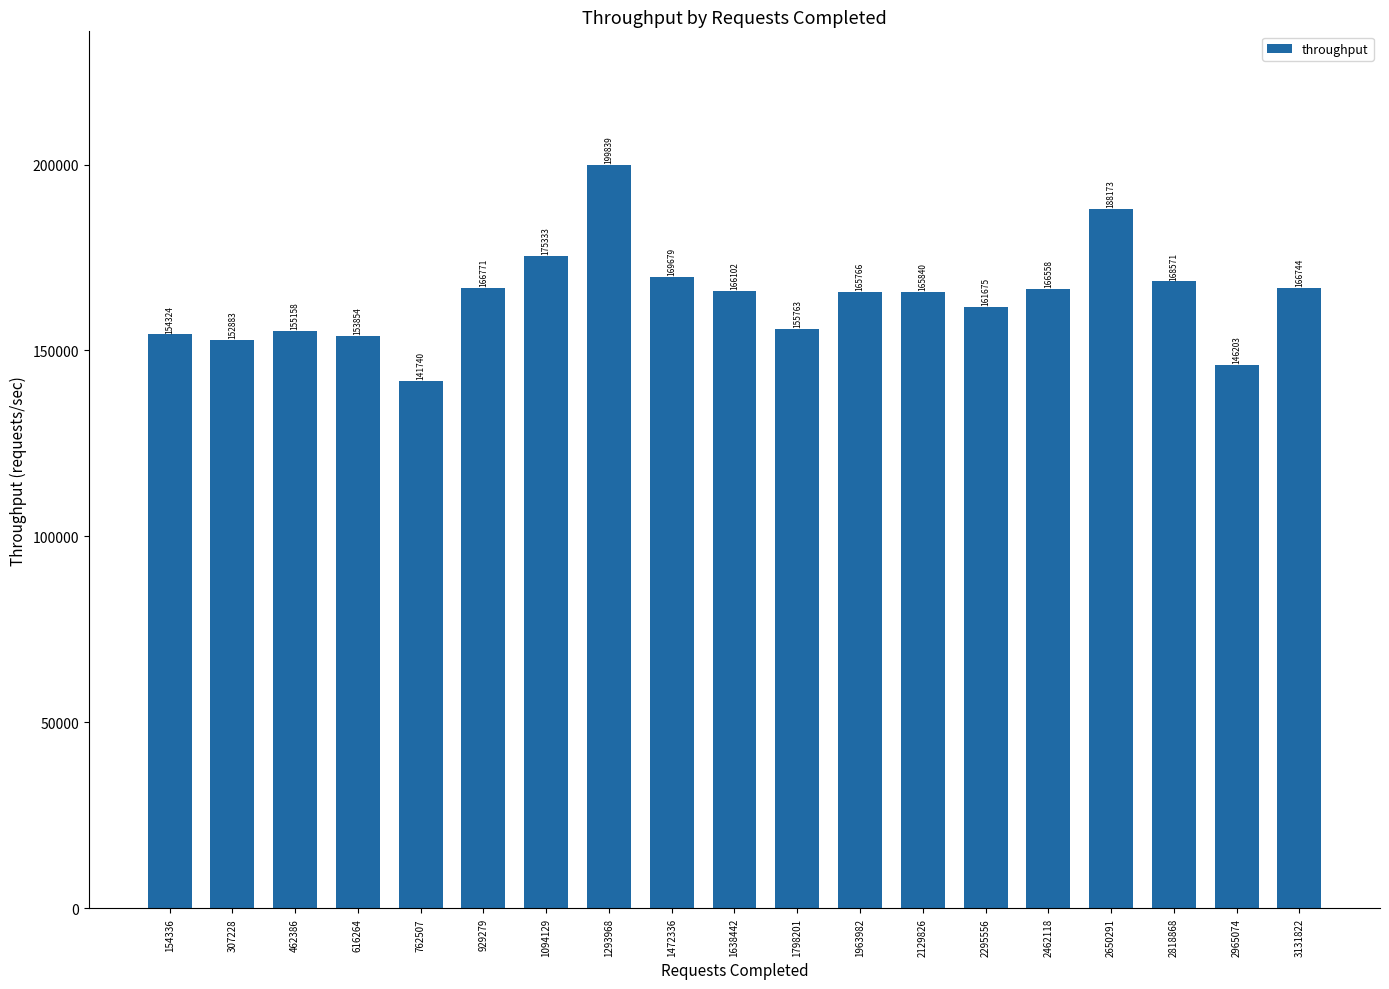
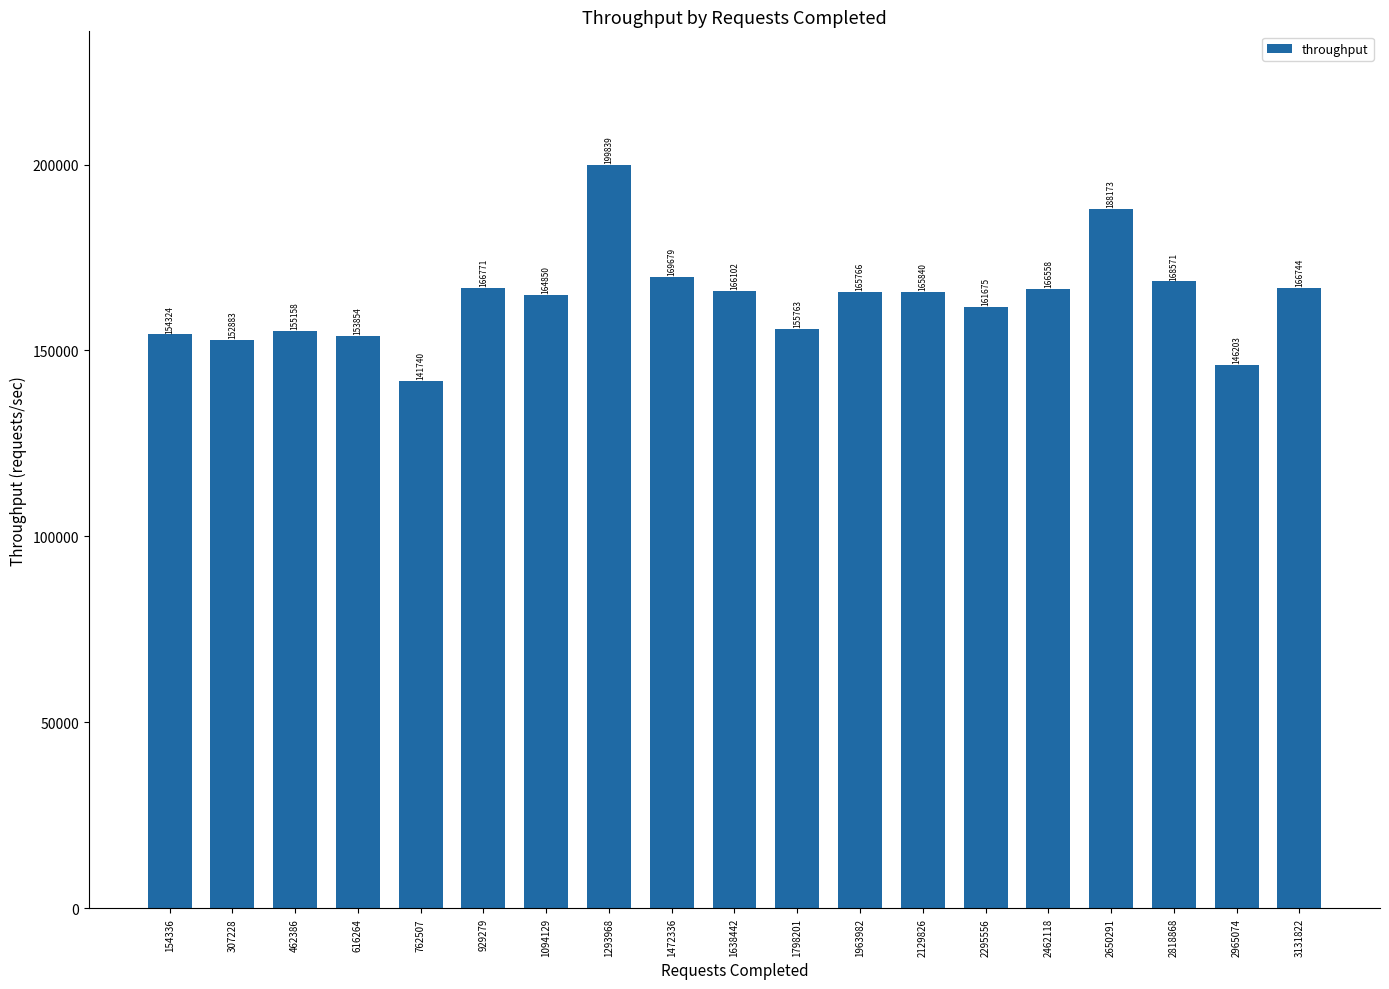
1094129: 175333 -> 164850
